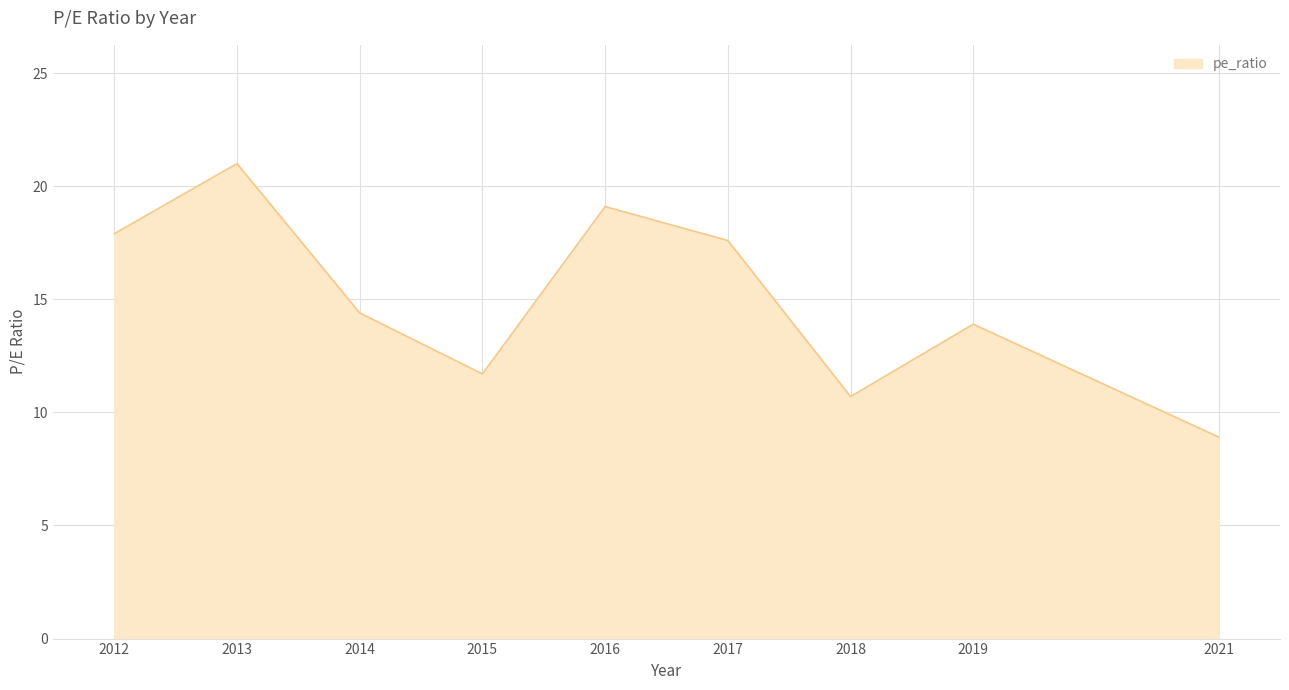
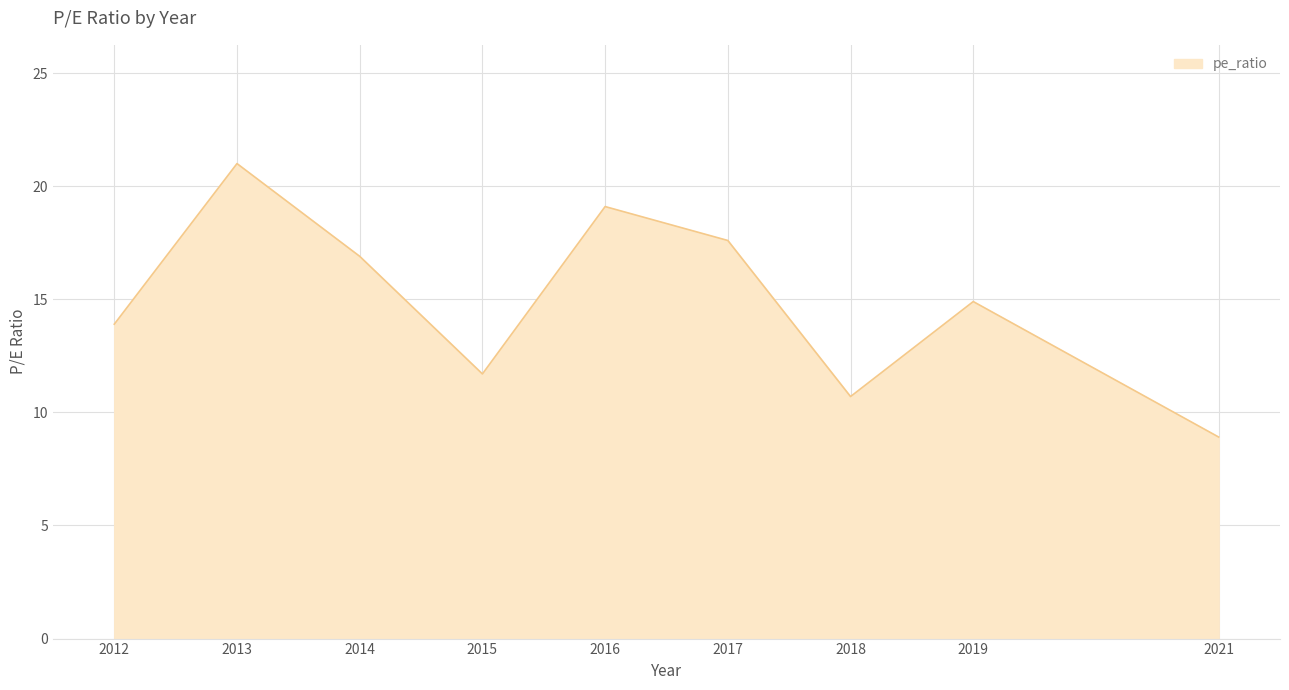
2012: 17.9 -> 13.9
2014: 14.4 -> 16.9
2019: 13.9 -> 14.9
